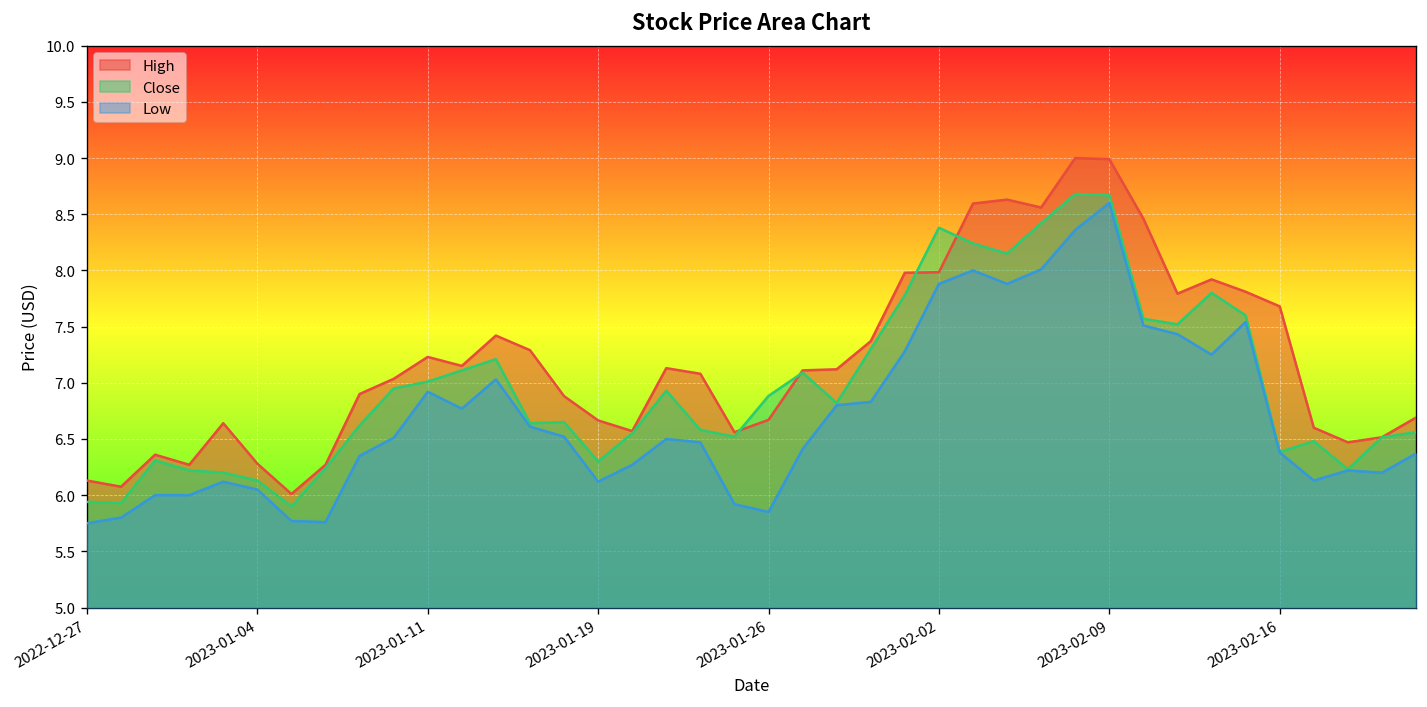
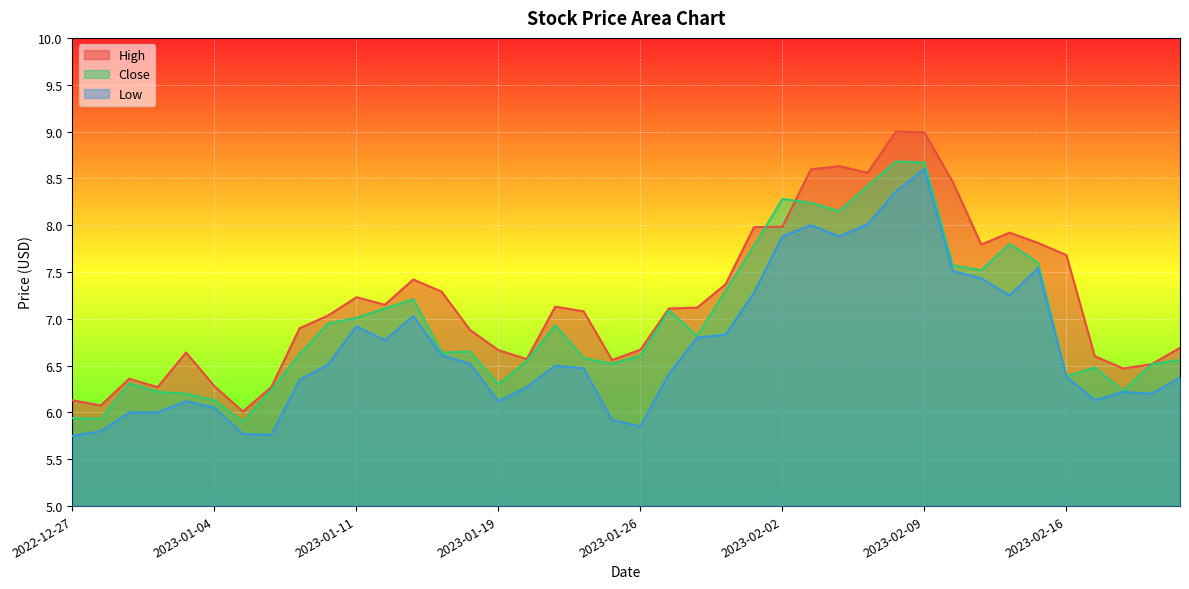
Close, 2023-01-26: 6.9 -> 6.6
Close, 2023-02-02: 8.4 -> 8.3
